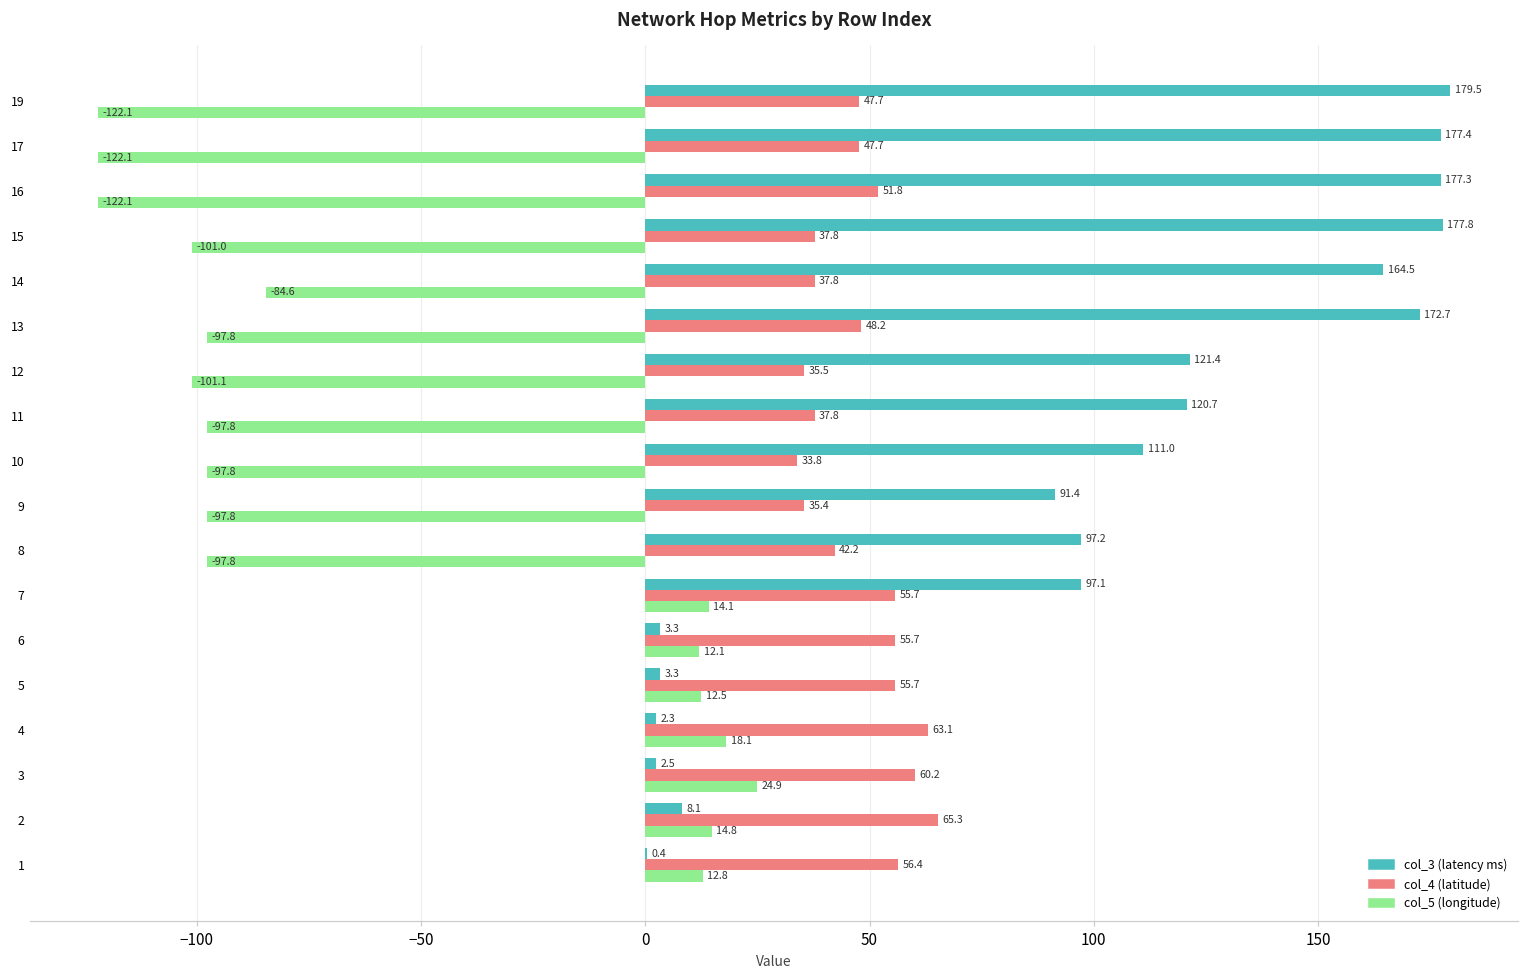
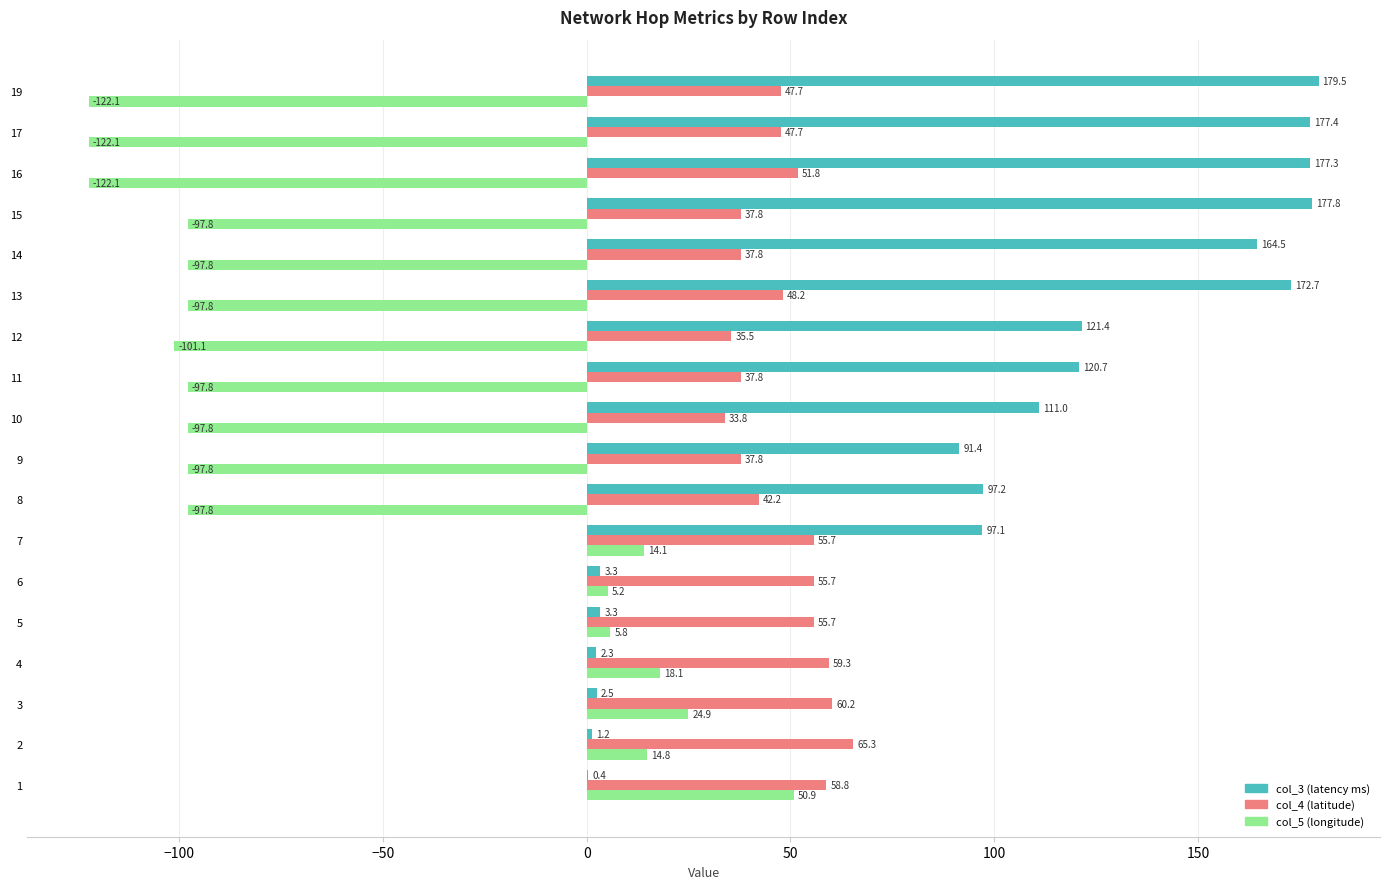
col_5 (longitude), 15: -101.0 -> -97.8
col_5 (longitude), 14: -84.6 -> -97.8
col_4 (latitude), 9: 35.4 -> 37.8
col_5 (longitude), 6: 12.1 -> 5.2
col_5 (longitude), 5: 12.5 -> 5.8
col_4 (latitude), 4: 63.1 -> 59.3
col_3 (latency ms), 2: 8.1 -> 1.2
col_4 (latitude), 1: 56.4 -> 58.8
col_5 (longitude), 1: 12.8 -> 50.9
